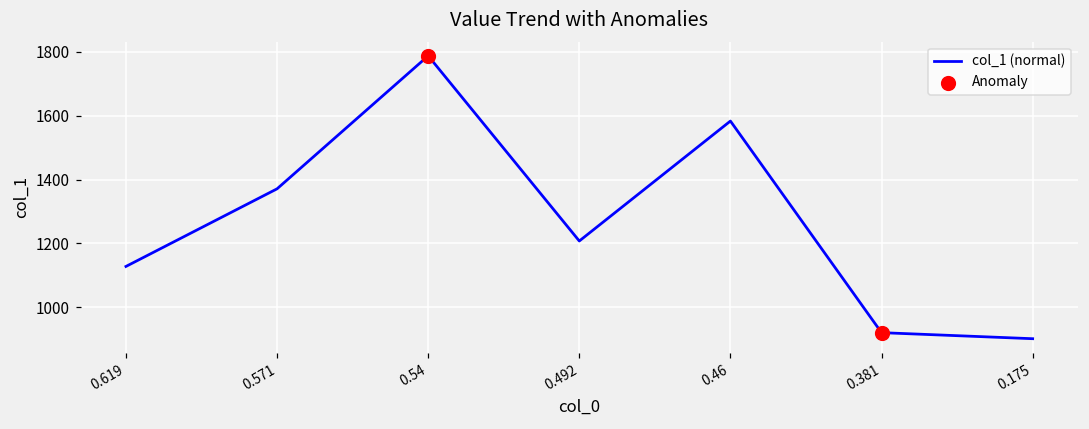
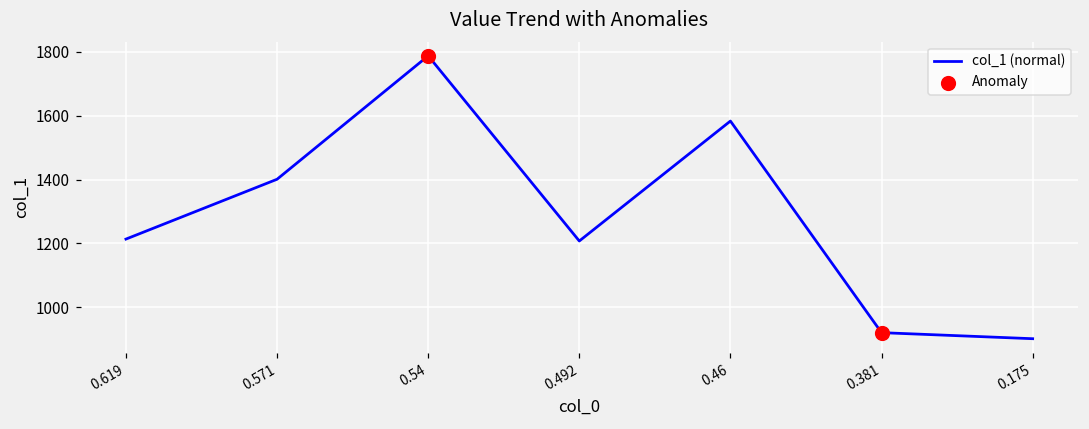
col_1 (normal), 0.619: 1130 -> 1210
col_1 (normal), 0.571: 1370 -> 1400
